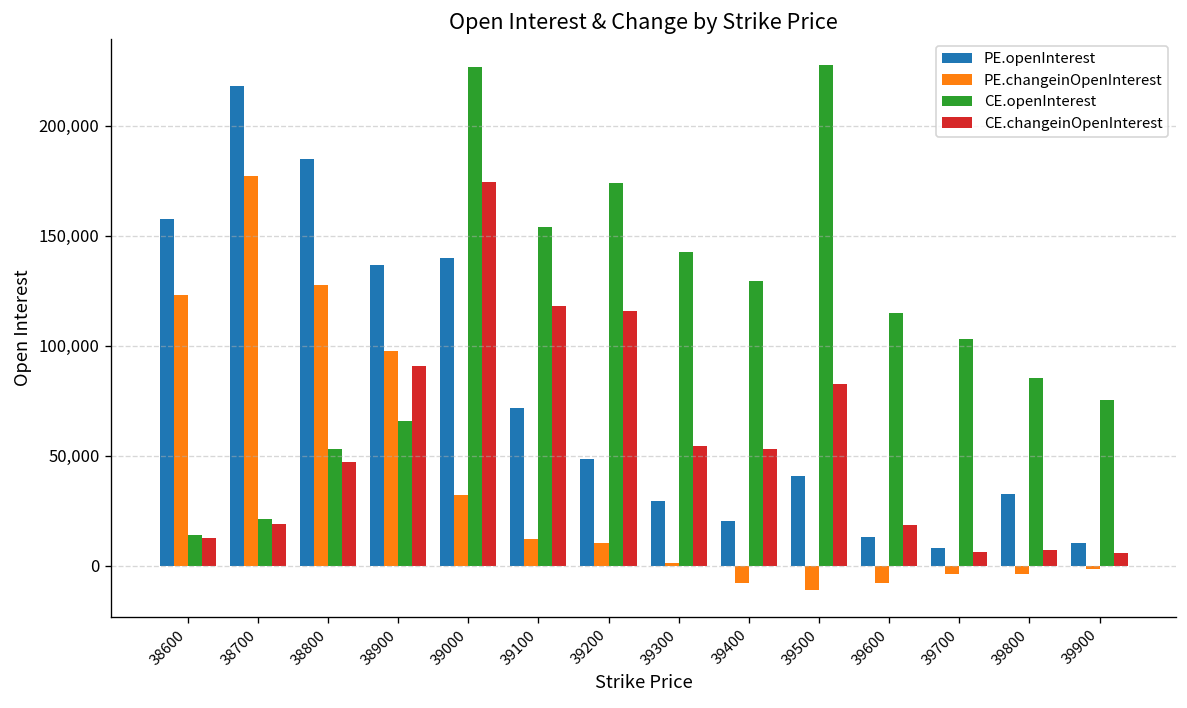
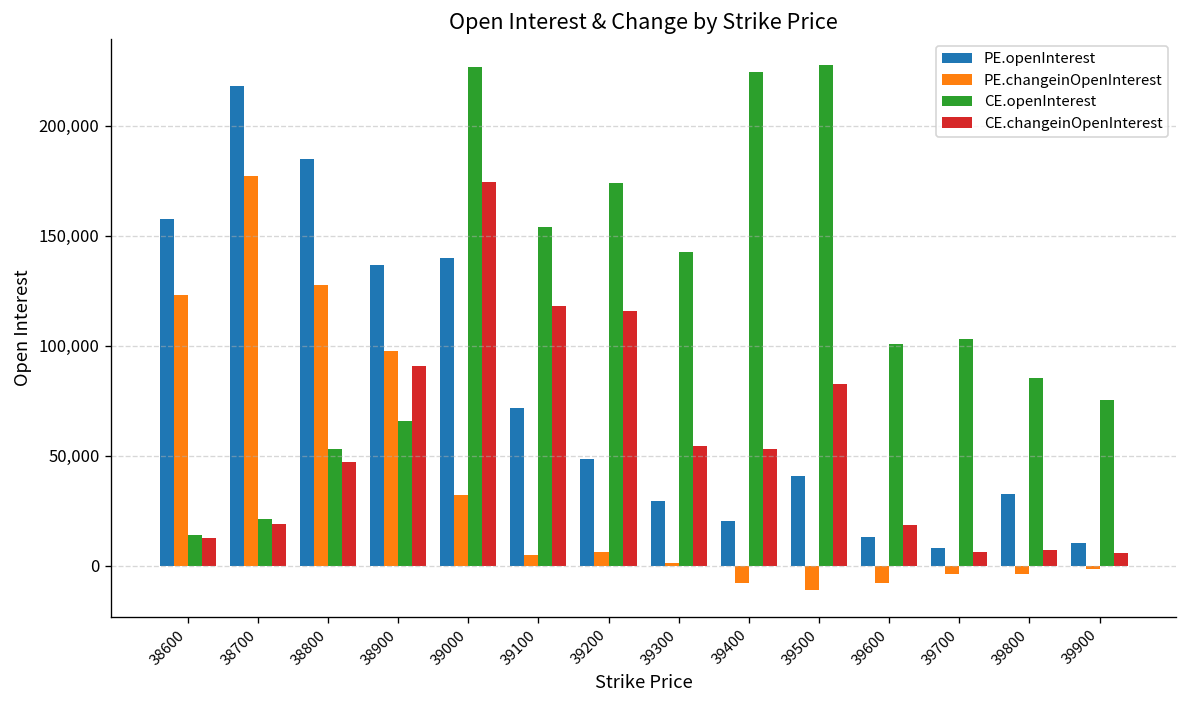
PE.changeinOpenInterest, 39100: 12,000 -> 5,000
PE.changeinOpenInterest, 39200: 11,000 -> 6,000
CE.openInterest, 39400: 129,000 -> 224,000
CE.openInterest, 39600: 115,000 -> 101,000
